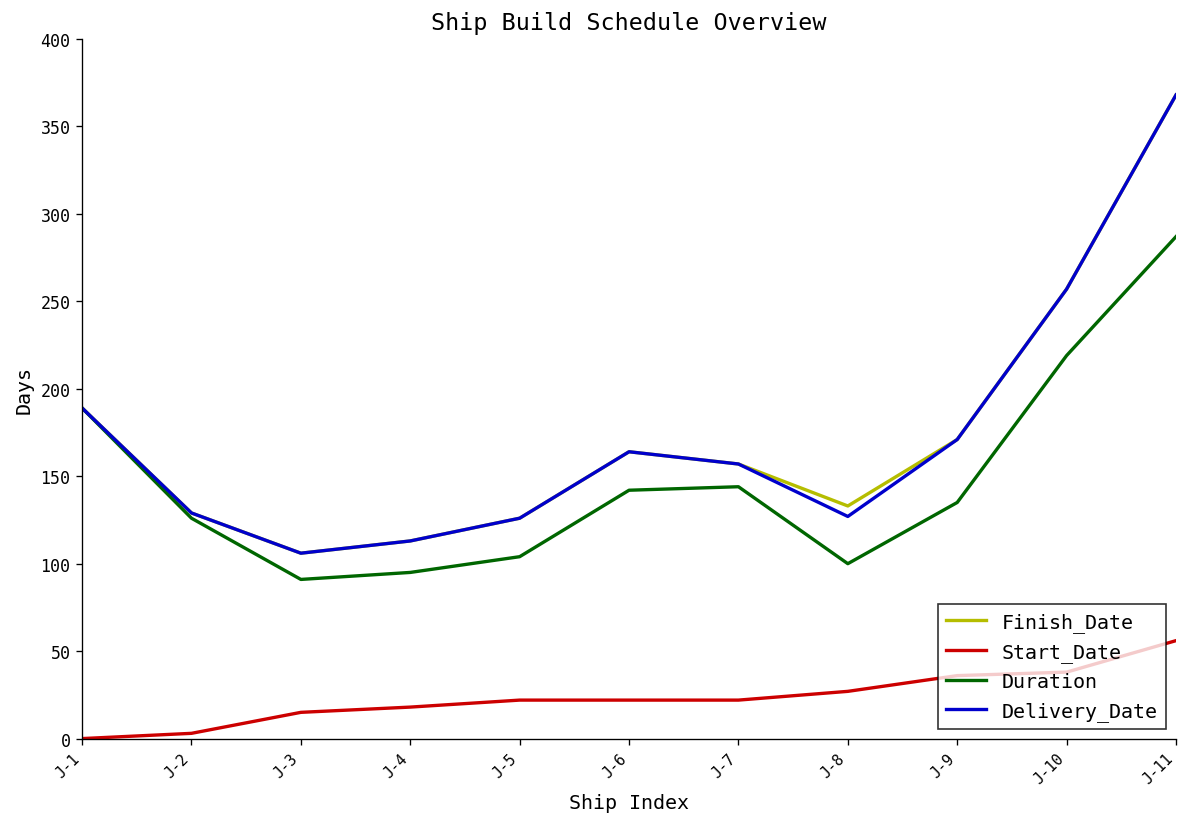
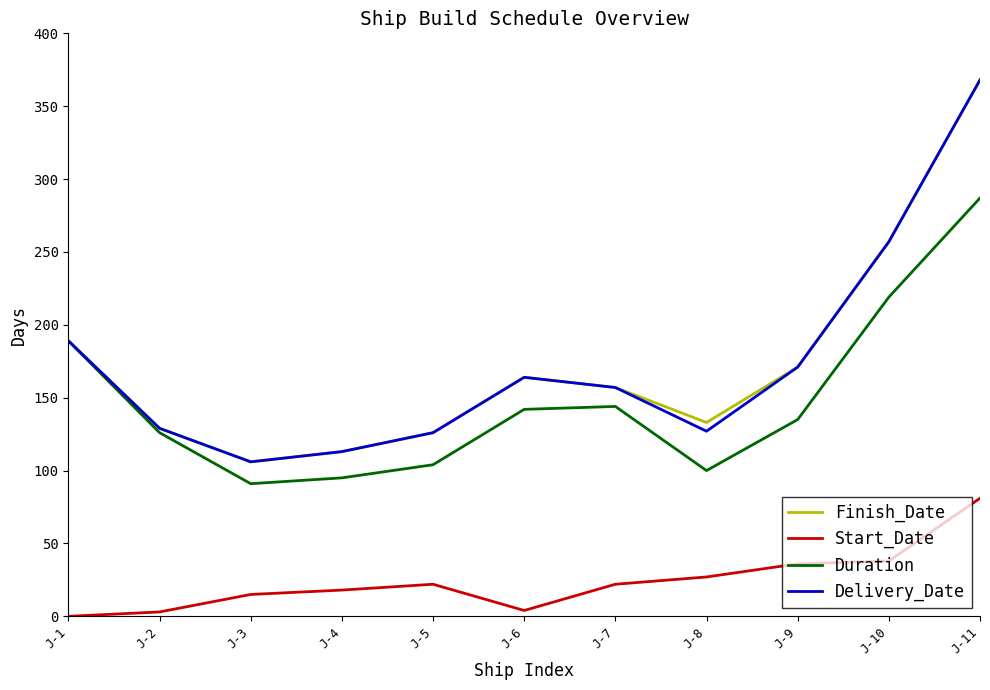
Start_Date, J-6: 22 -> 4
Start_Date, J-11: 56 -> 81
